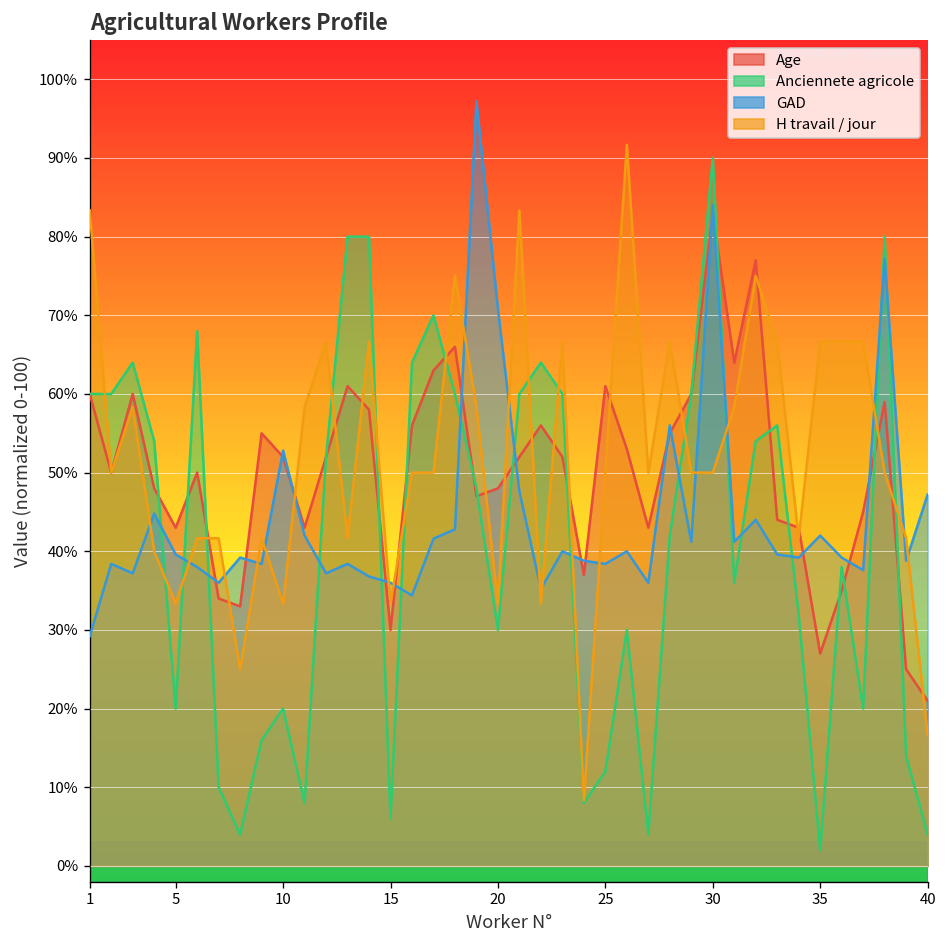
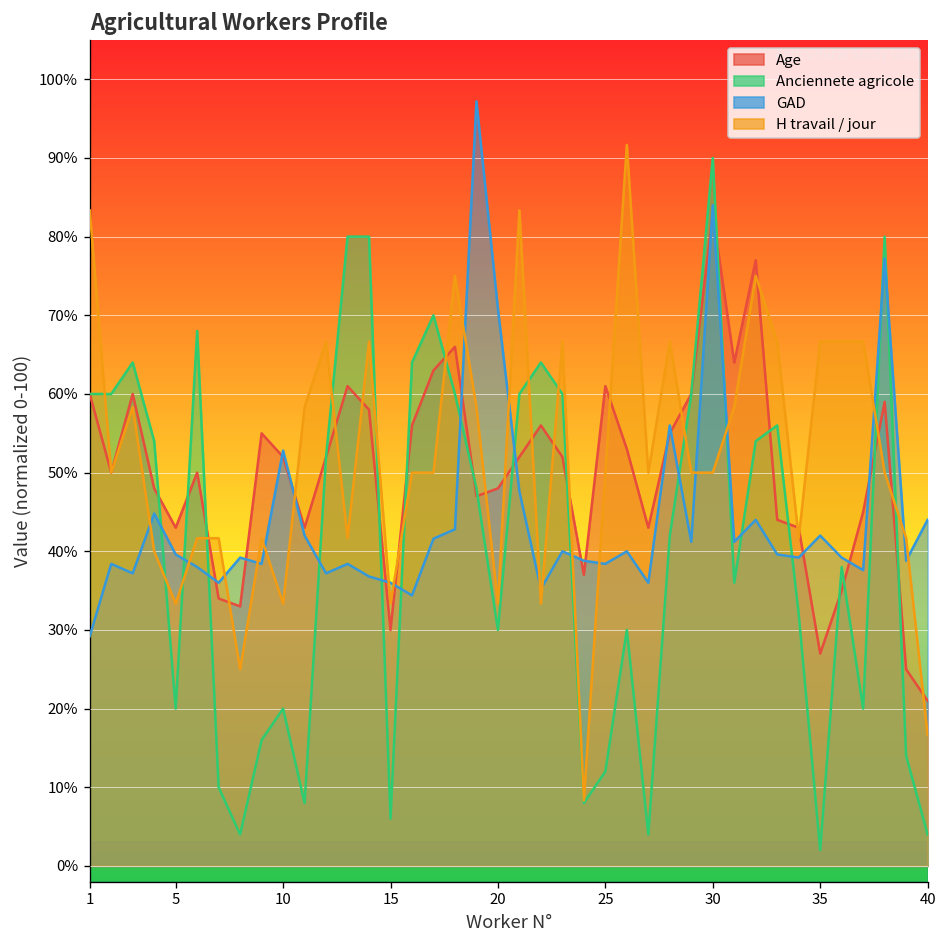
GAD, 40: 47% -> 44%
